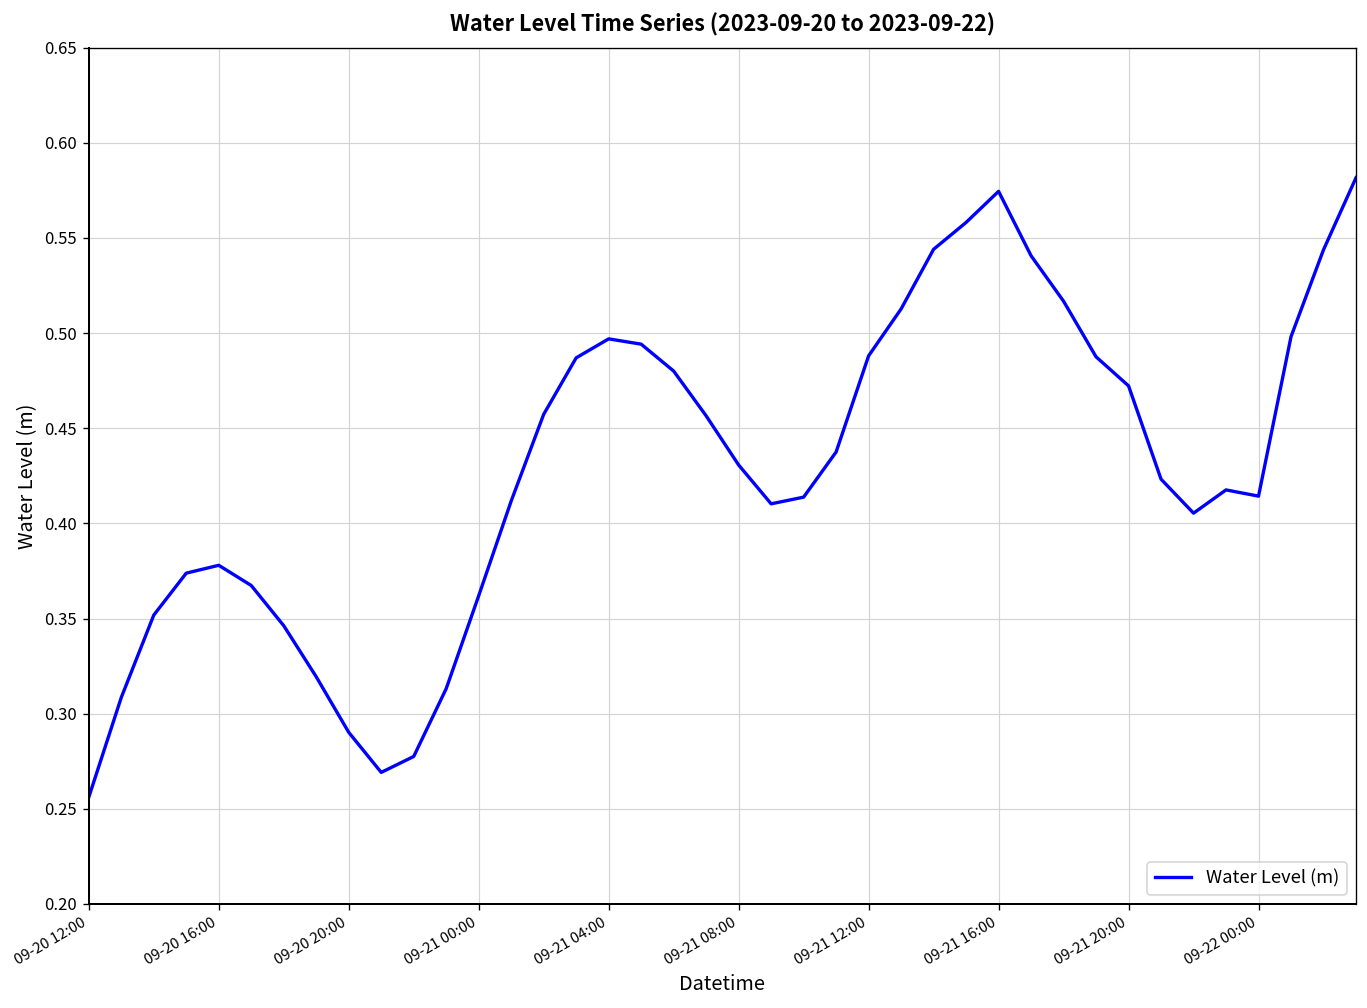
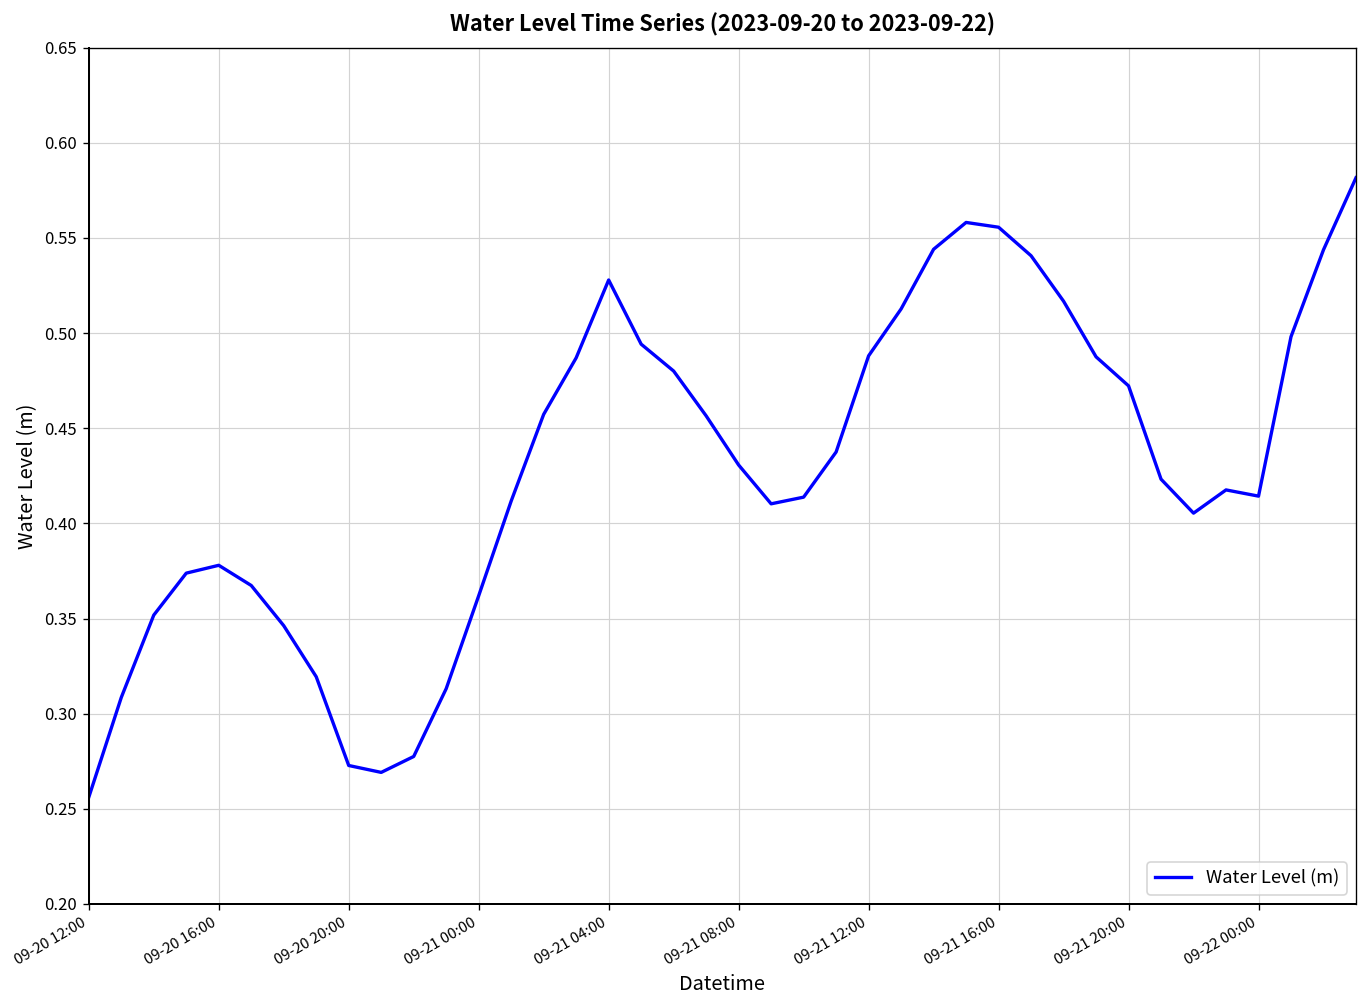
09-20 20:00: 0.290 -> 0.273
09-21 04:00: 0.497 -> 0.528
09-21 16:00: 0.574 -> 0.556
